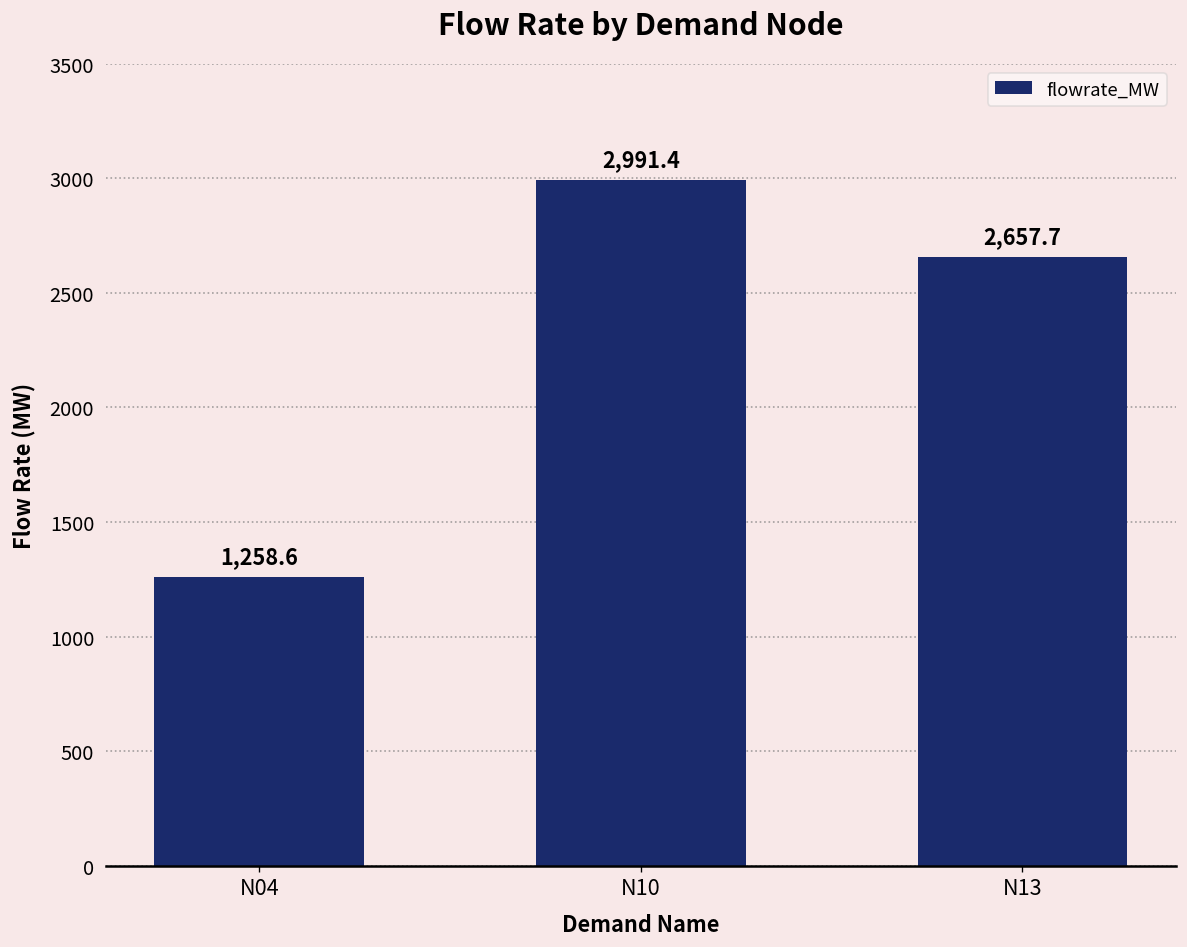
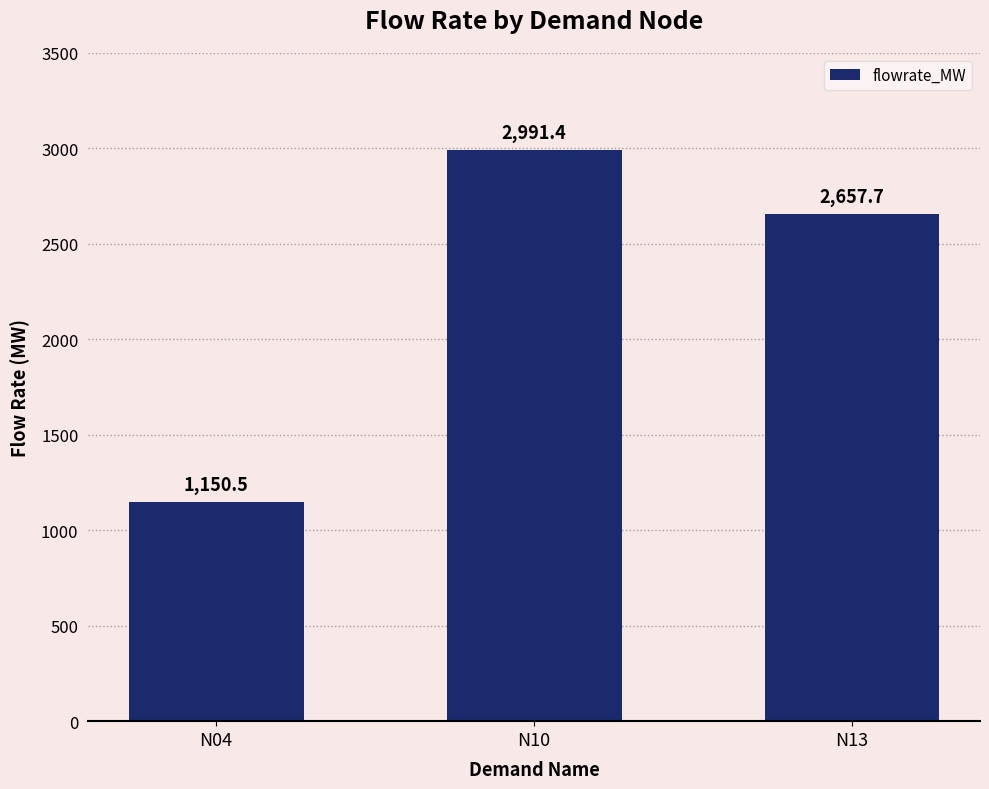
N04: 1,258.6 -> 1,150.5
